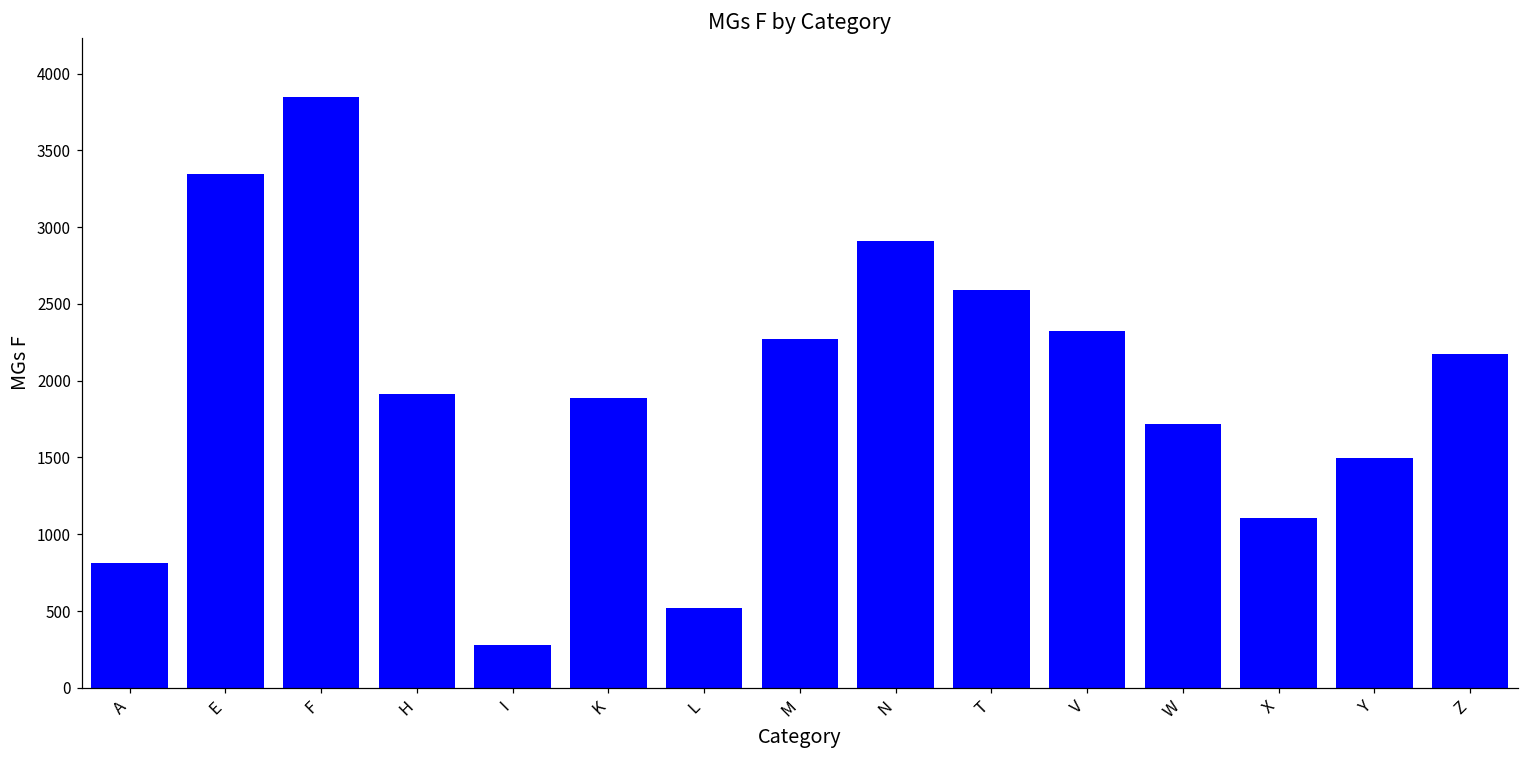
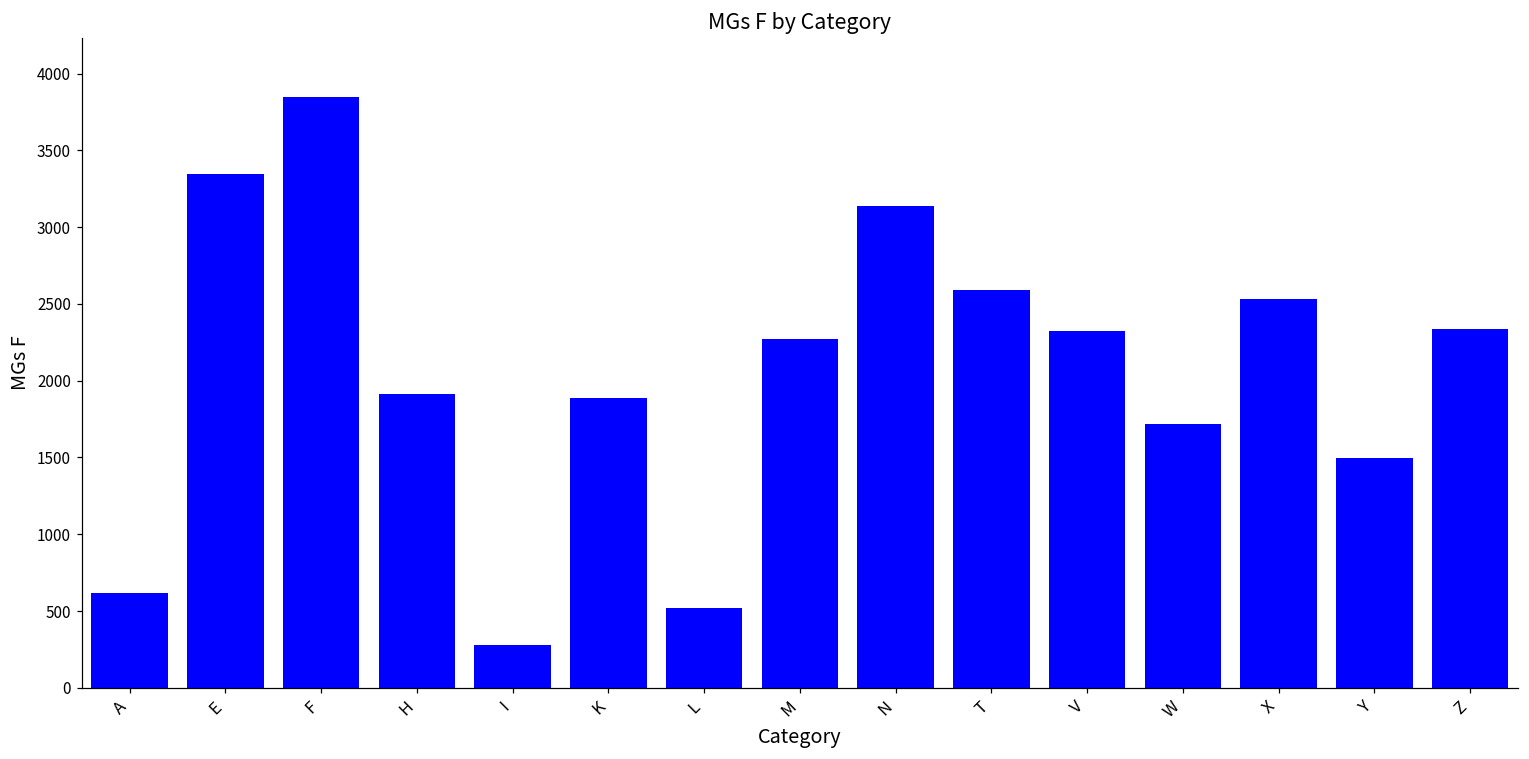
A: 820 -> 620
N: 2910 -> 3140
X: 1100 -> 2530
Z: 2170 -> 2340
